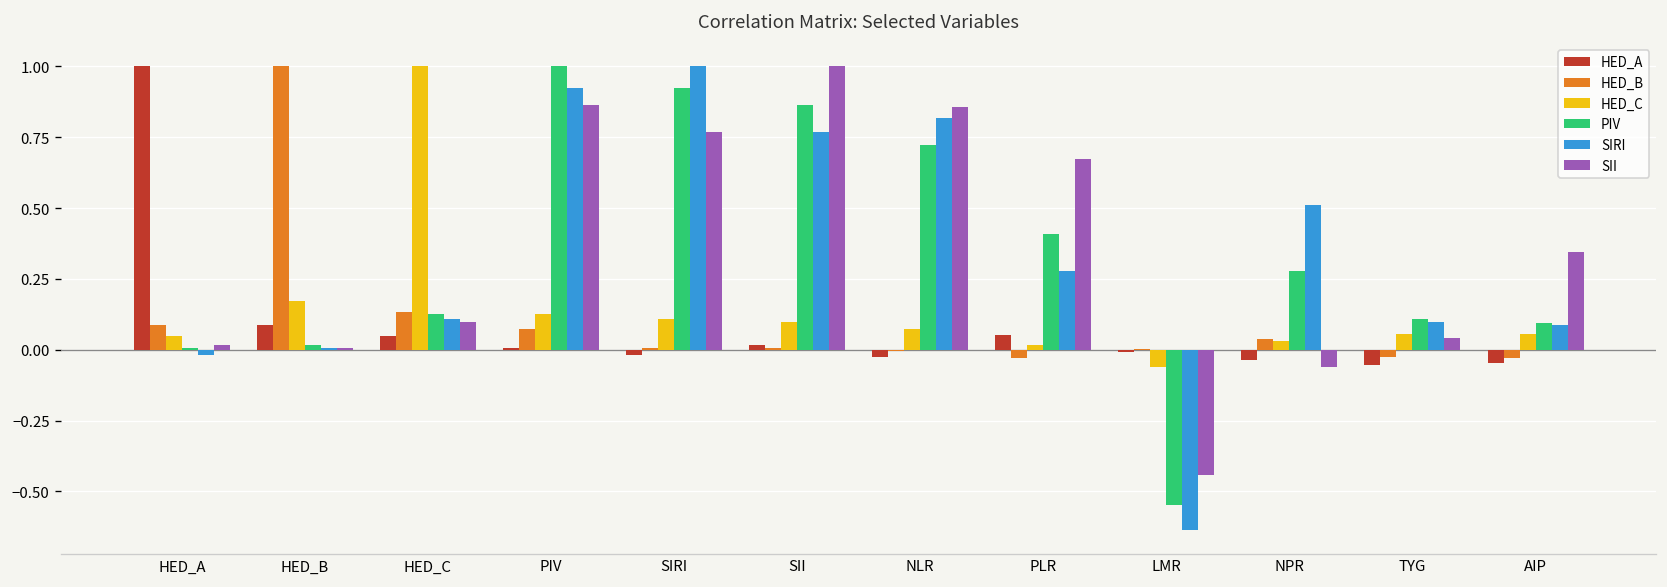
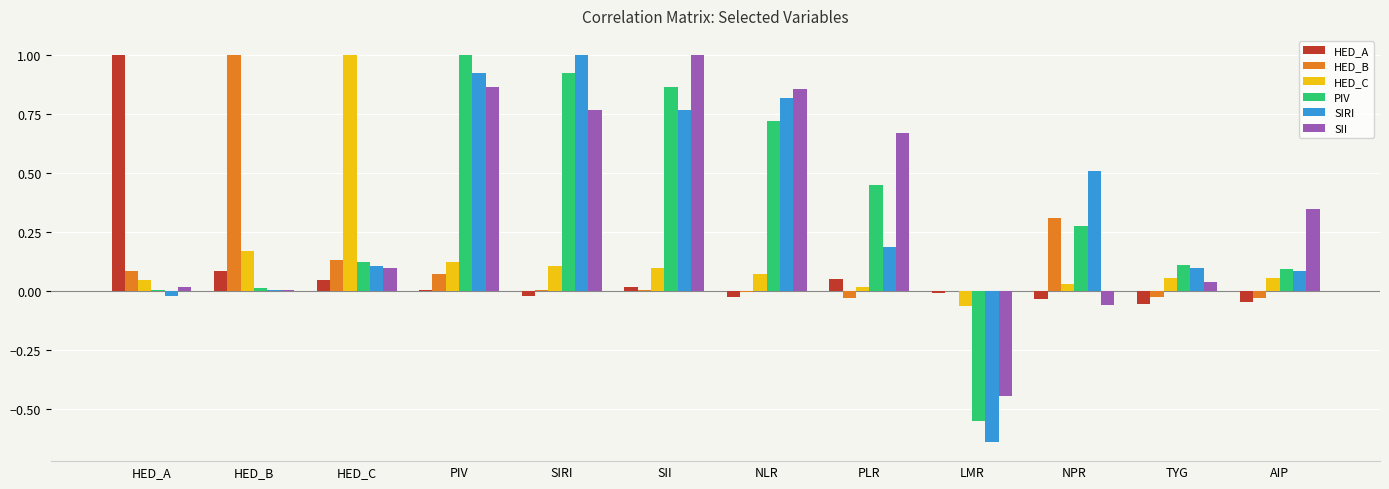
PIV, PLR: 0.41 -> 0.45
SIRI, PLR: 0.28 -> 0.19
HED_B, NPR: 0.04 -> 0.31
